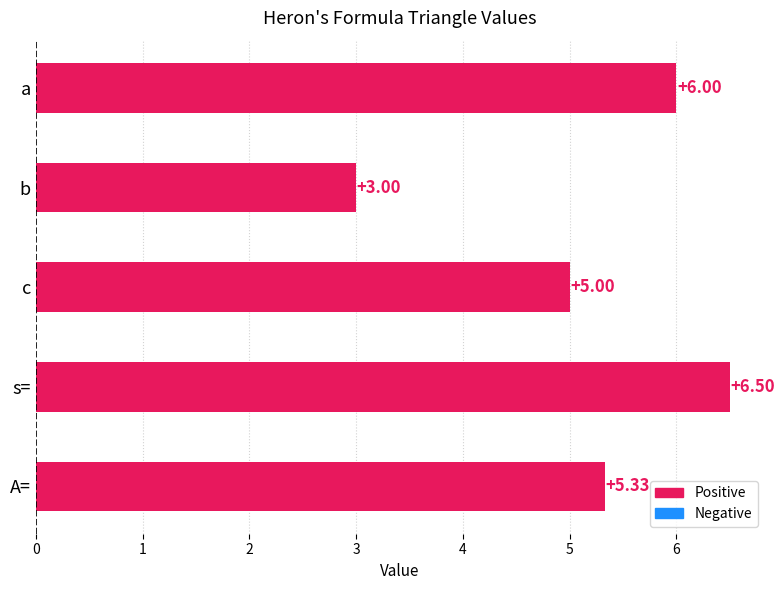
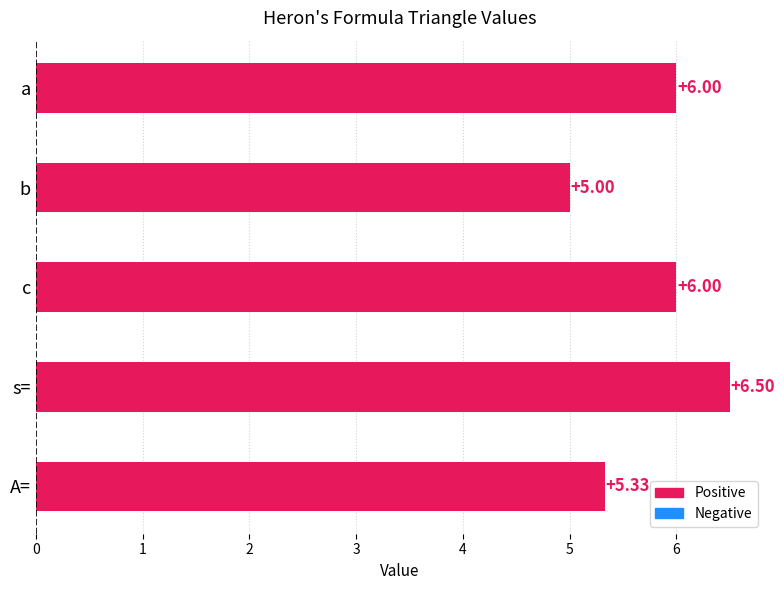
b: +3.00 -> +5.00
c: +5.00 -> +6.00
